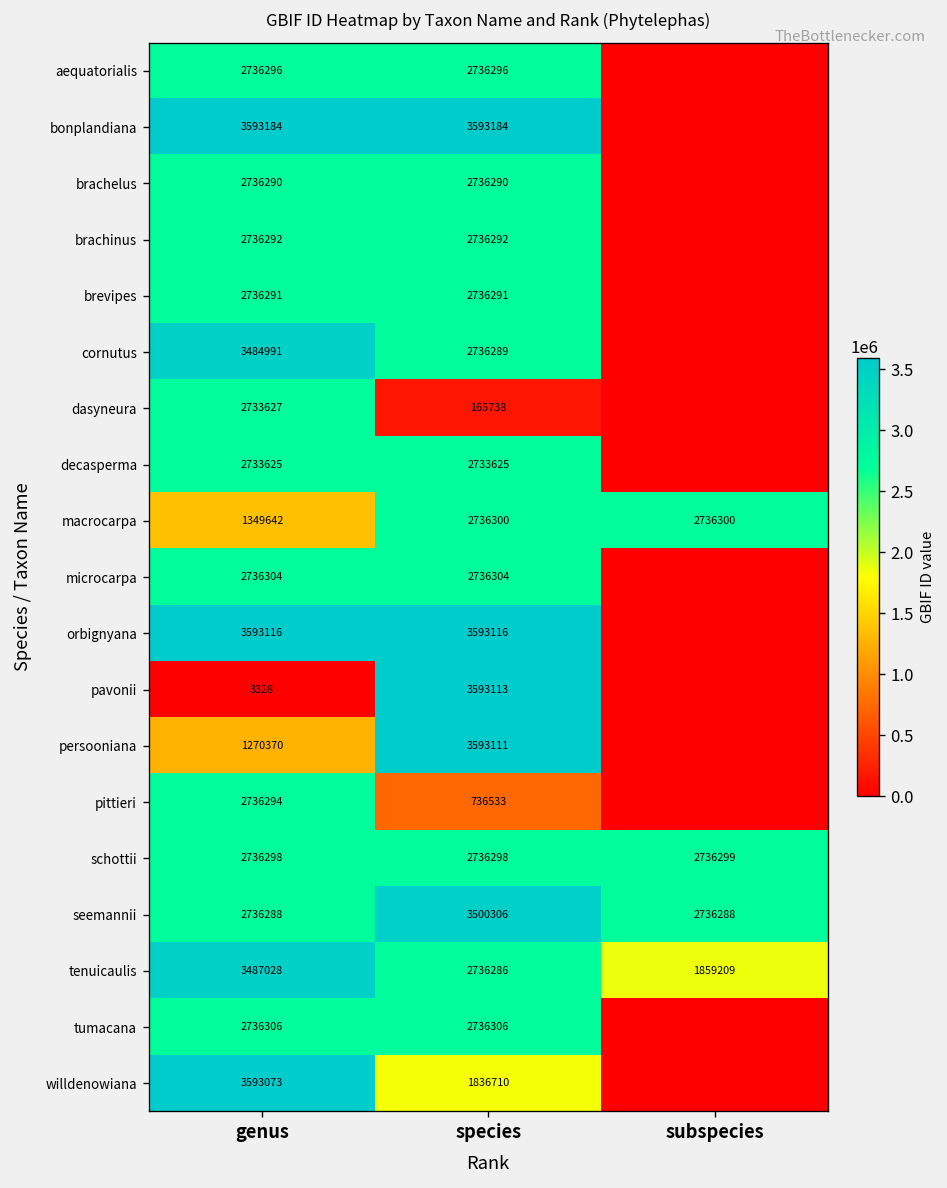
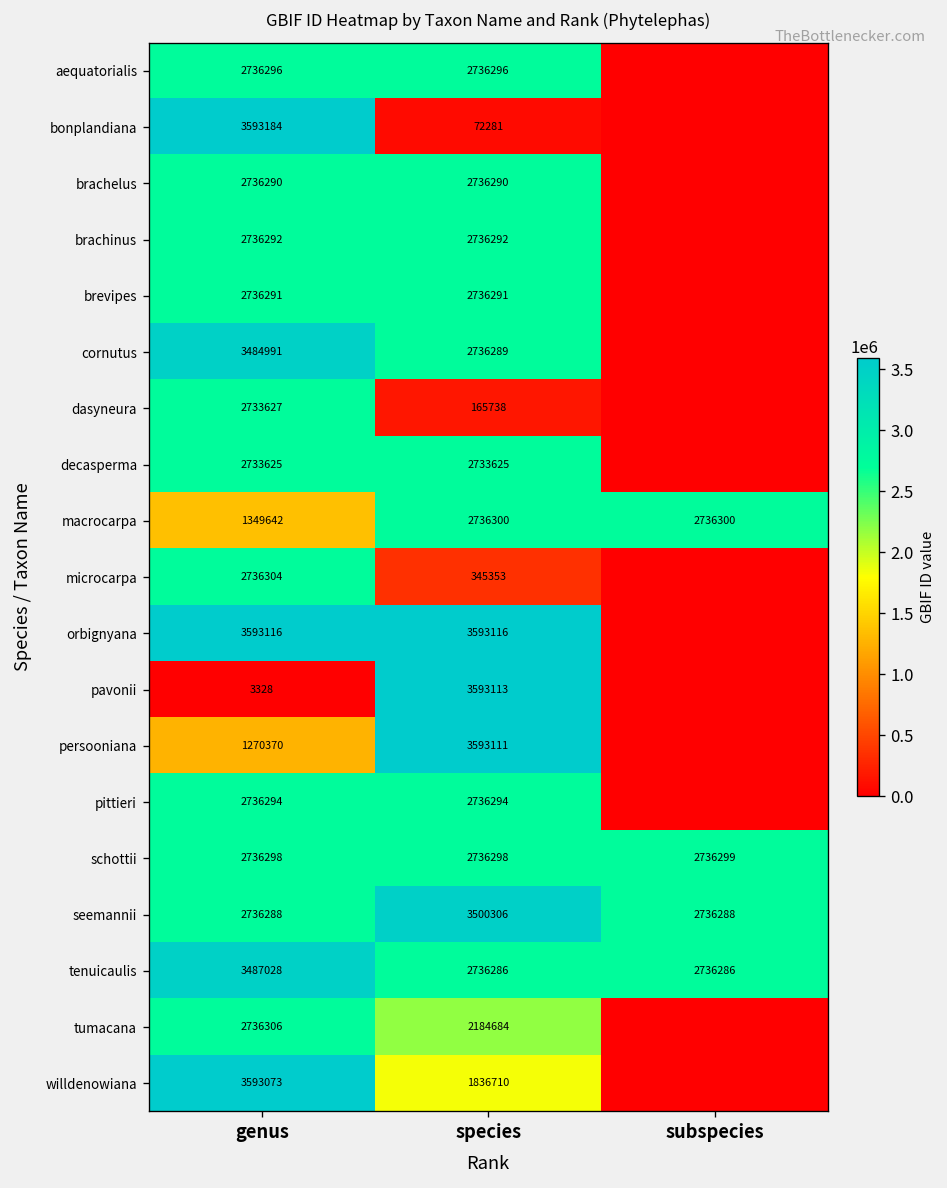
bonplandiana, species: 3593184 -> 72281
microcarpa, species: 2736304 -> 345353
pittieri, species: 736533 -> 2736294
tenuicaulis, subspecies: 1859209 -> 2736286
tumacana, species: 2736306 -> 2184684
